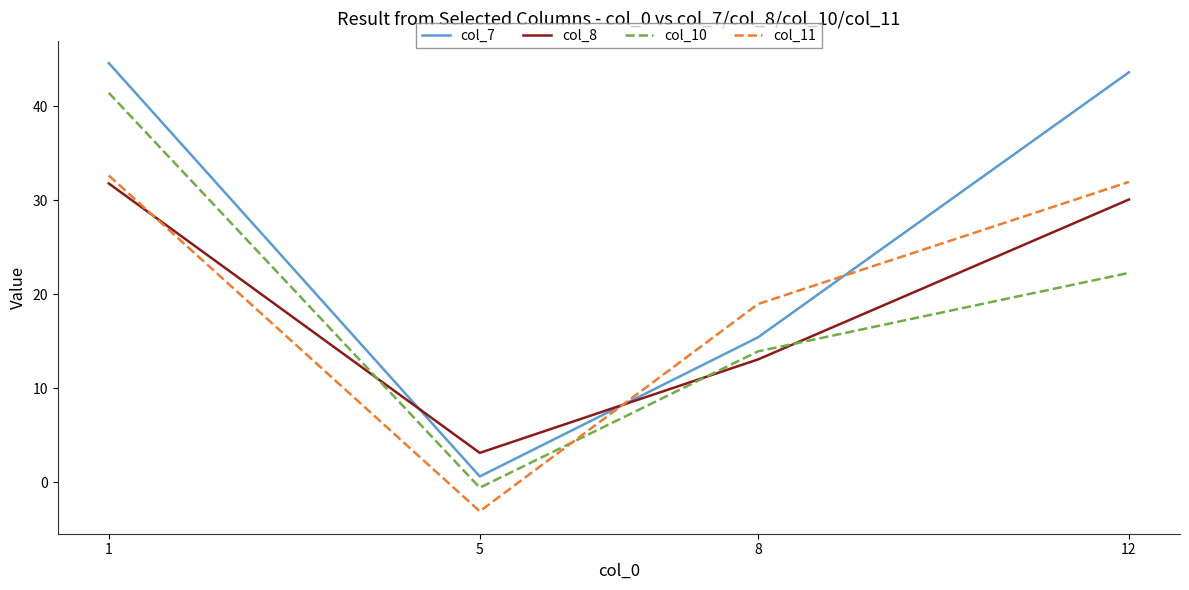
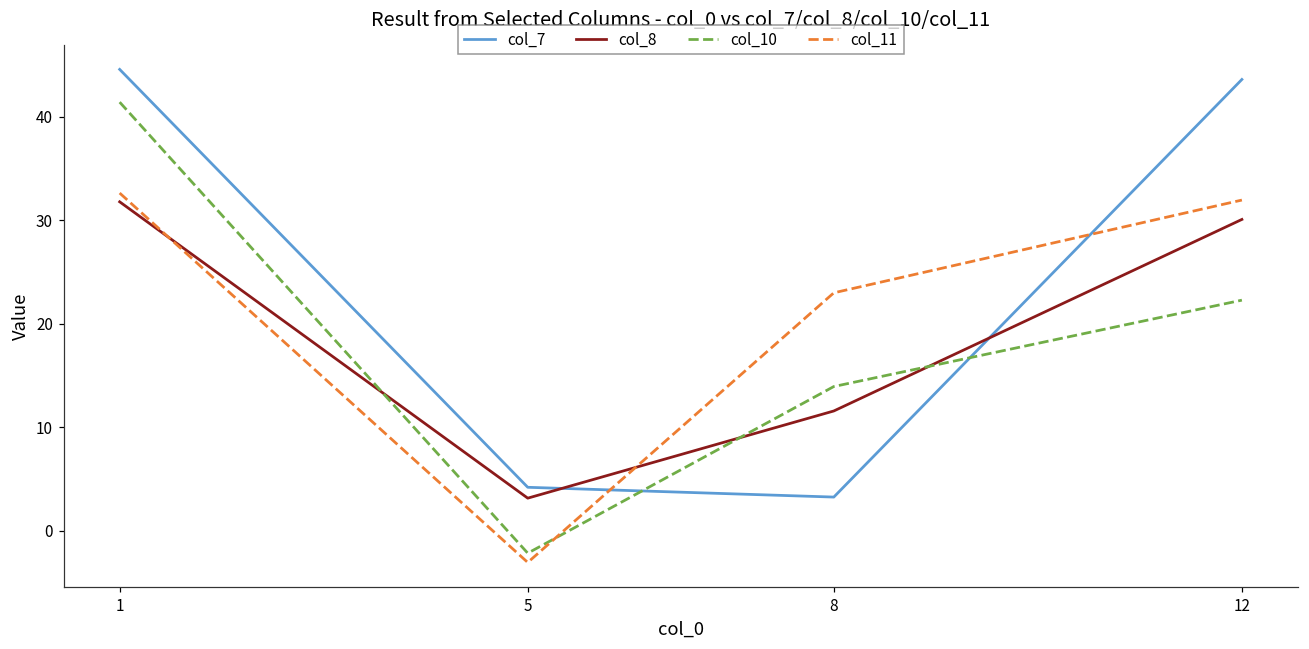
col_7, 5: 1 -> 4
col_10, 5: -1 -> -2
col_7, 8: 15 -> 3
col_8, 8: 13 -> 12
col_11, 8: 19 -> 23
